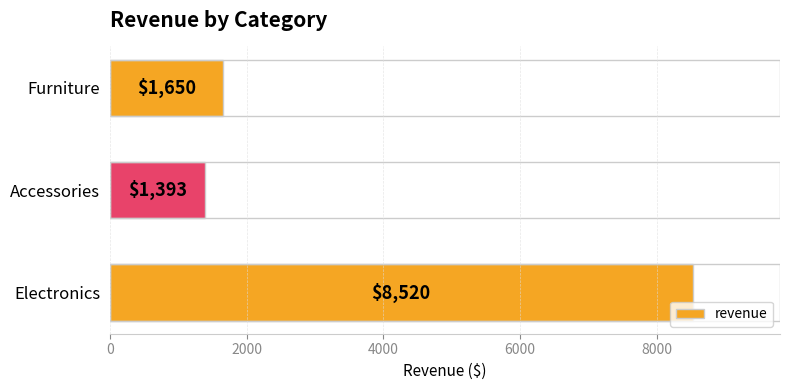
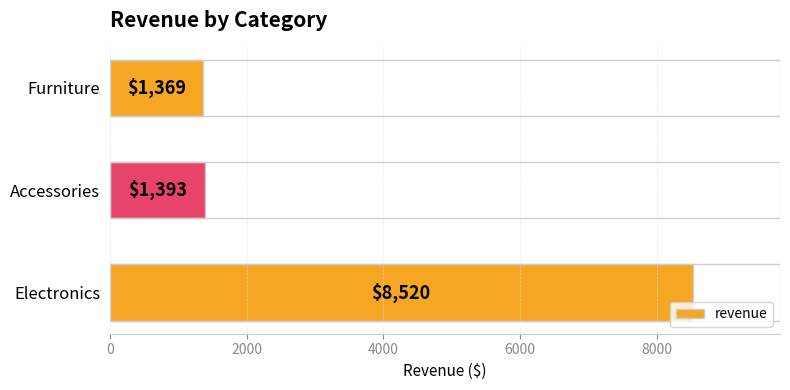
Furniture: $1,650 -> $1,369
